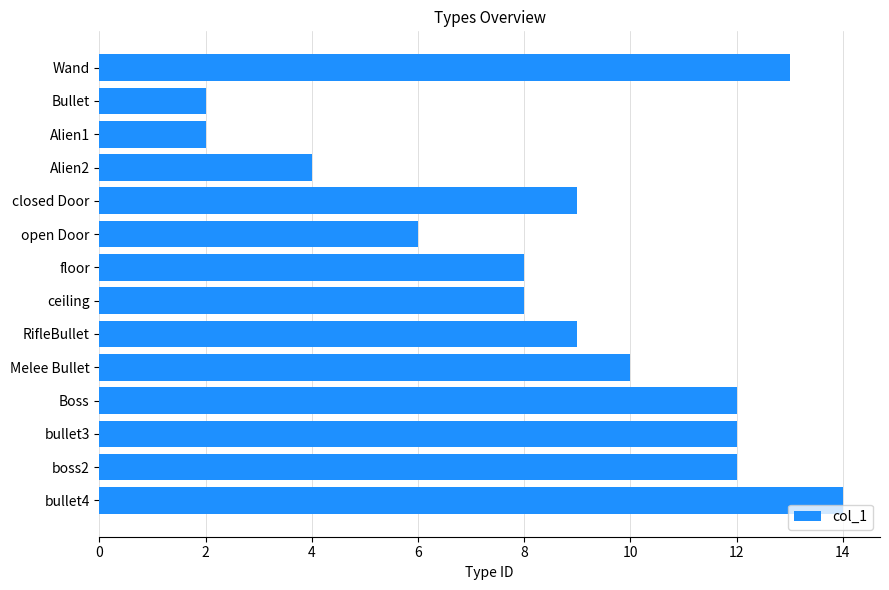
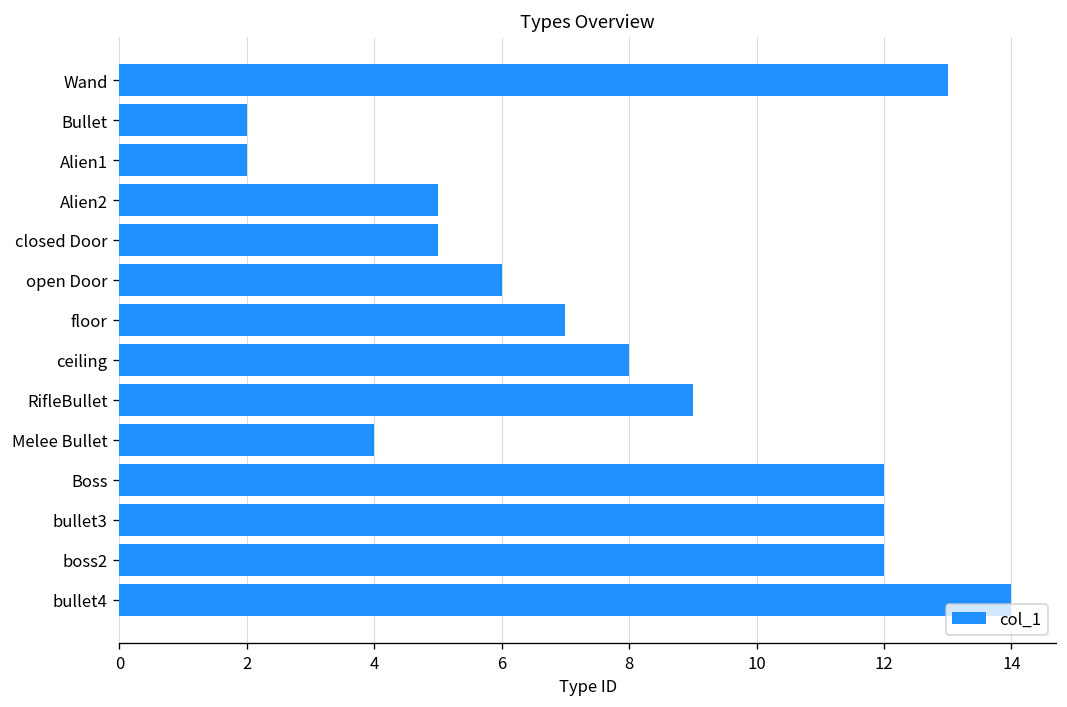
Alien2: 4 -> 5
closed Door: 9 -> 5
floor: 8 -> 7
Melee Bullet: 10 -> 4
